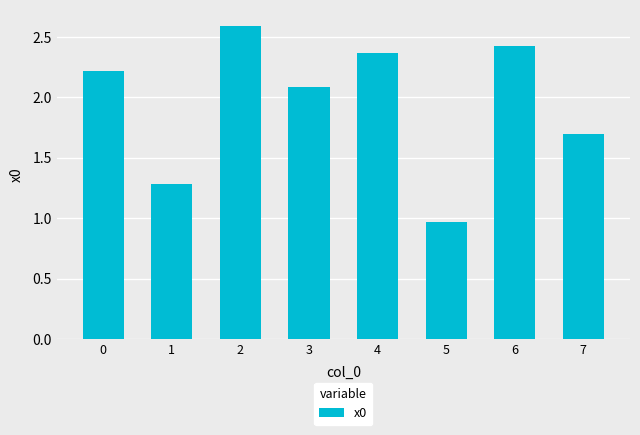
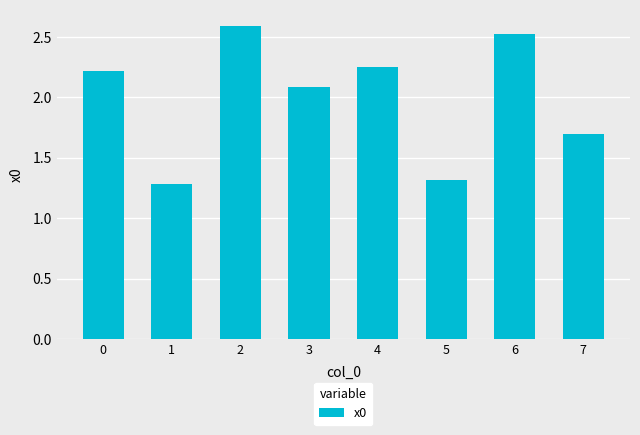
4: 2.37 -> 2.25
5: 0.97 -> 1.32
6: 2.42 -> 2.53
